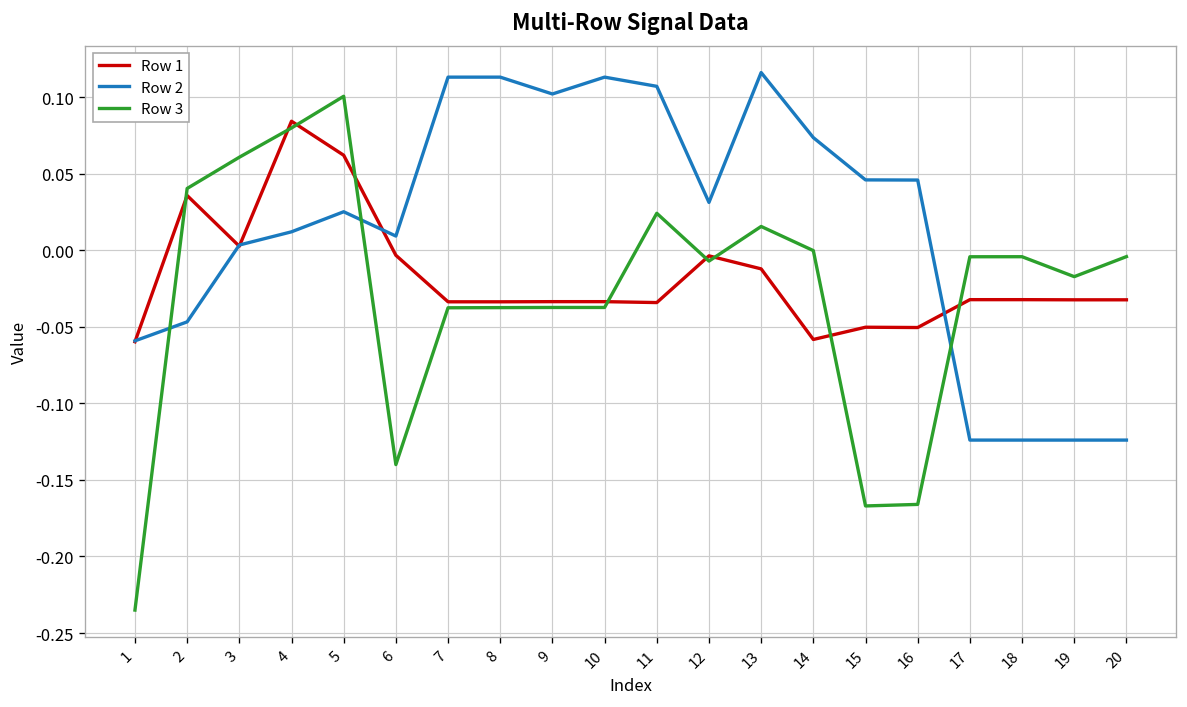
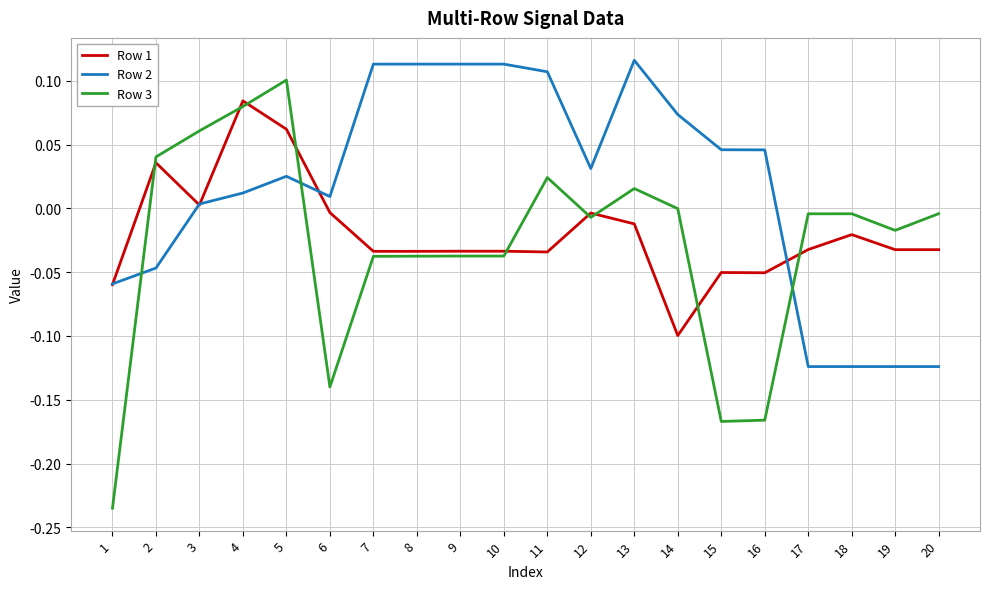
Row 2, 9: 0.102 -> 0.113
Row 1, 14: -0.058 -> -0.100
Row 1, 18: -0.032 -> -0.021
